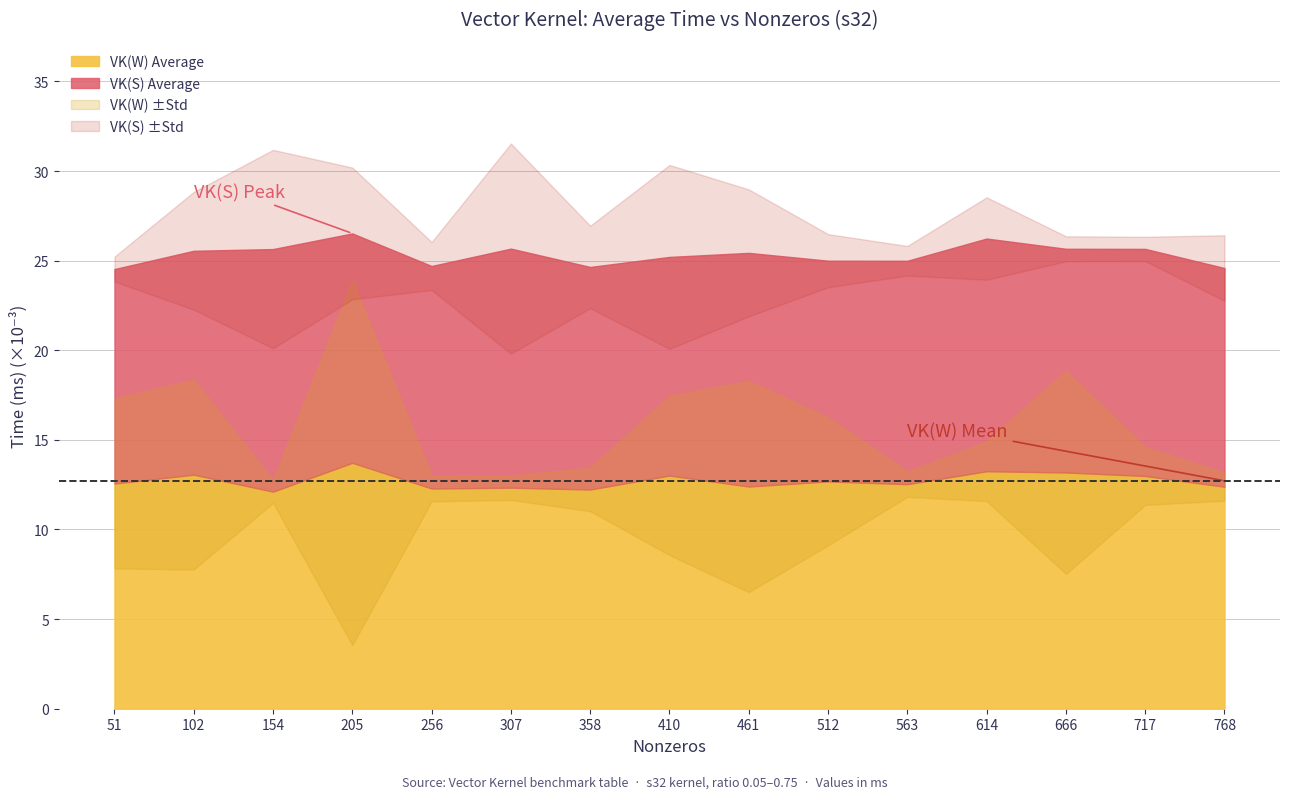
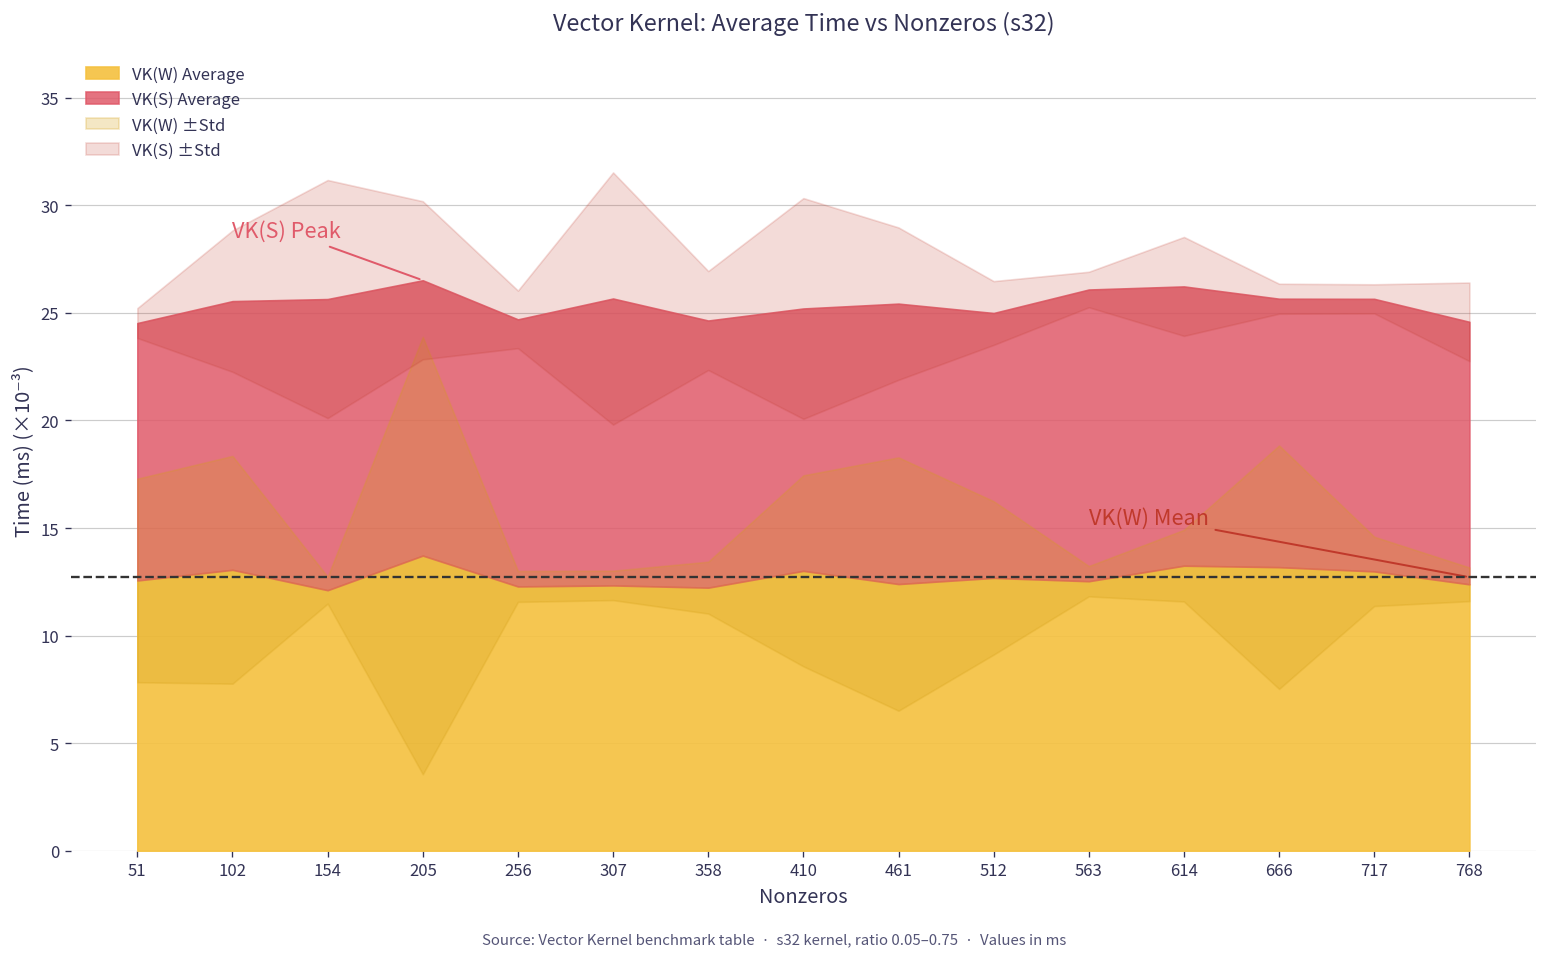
VK(S) Average, 563: 12.5 -> 13.6
